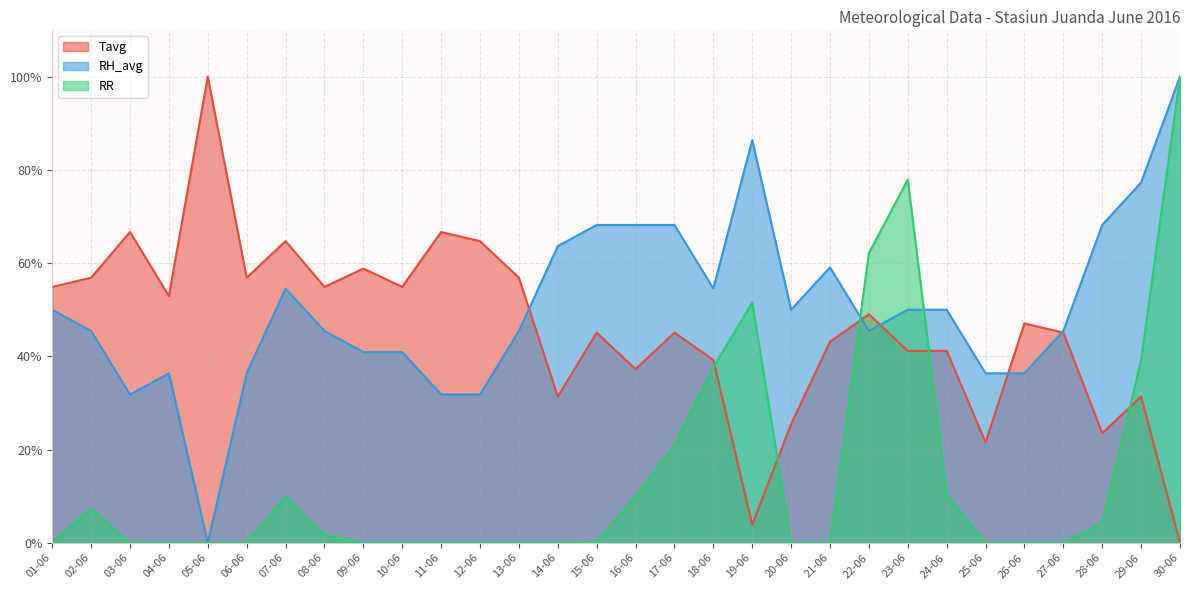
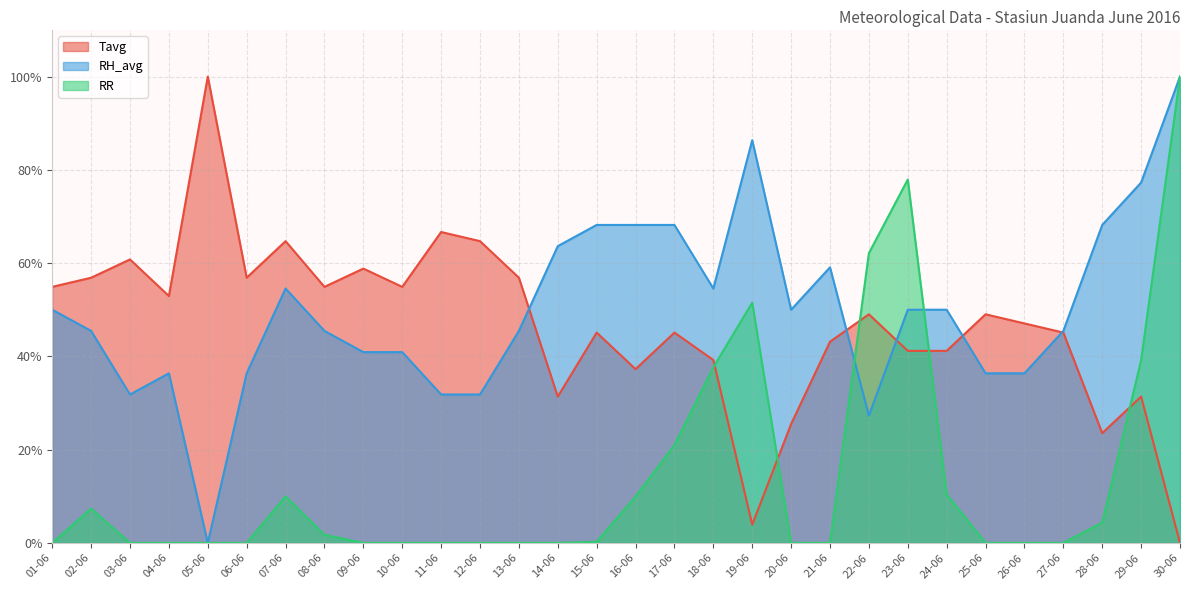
Tavg, 03-06: 67% -> 61%
RH_avg, 22-06: 45% -> 27%
Tavg, 25-06: 22% -> 49%
